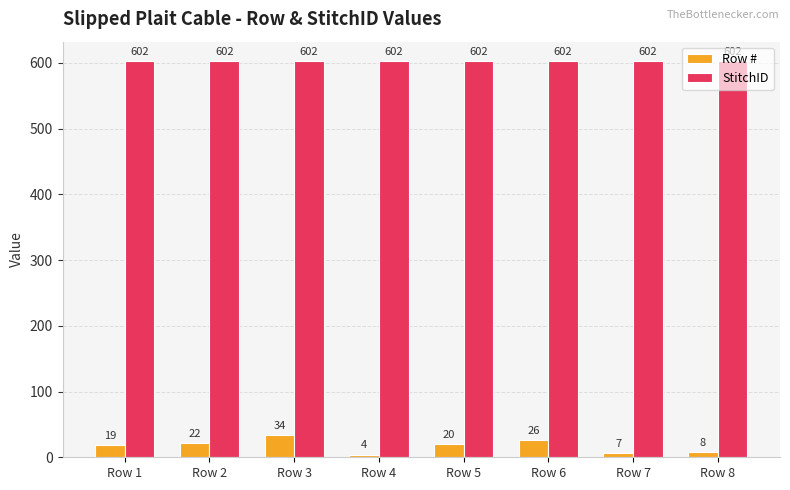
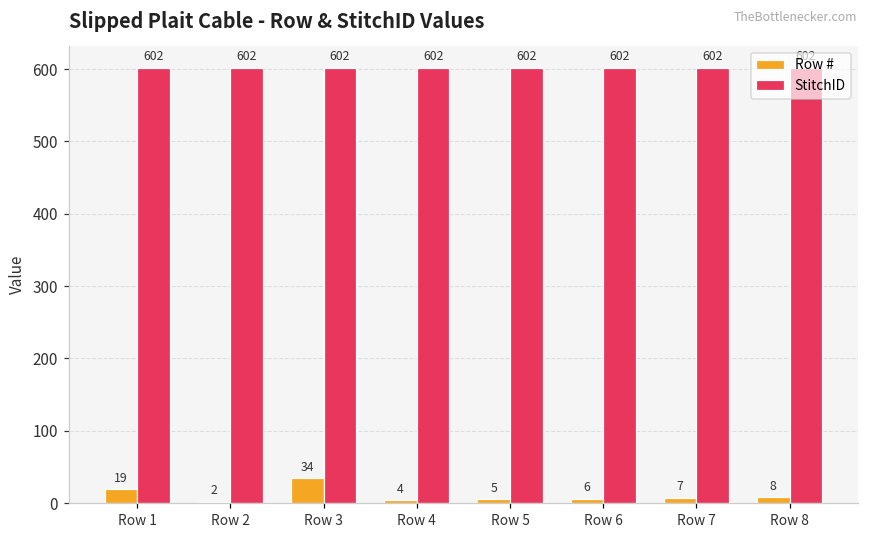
Row #, Row 2: 22 -> 2
Row #, Row 5: 20 -> 5
Row #, Row 6: 26 -> 6
